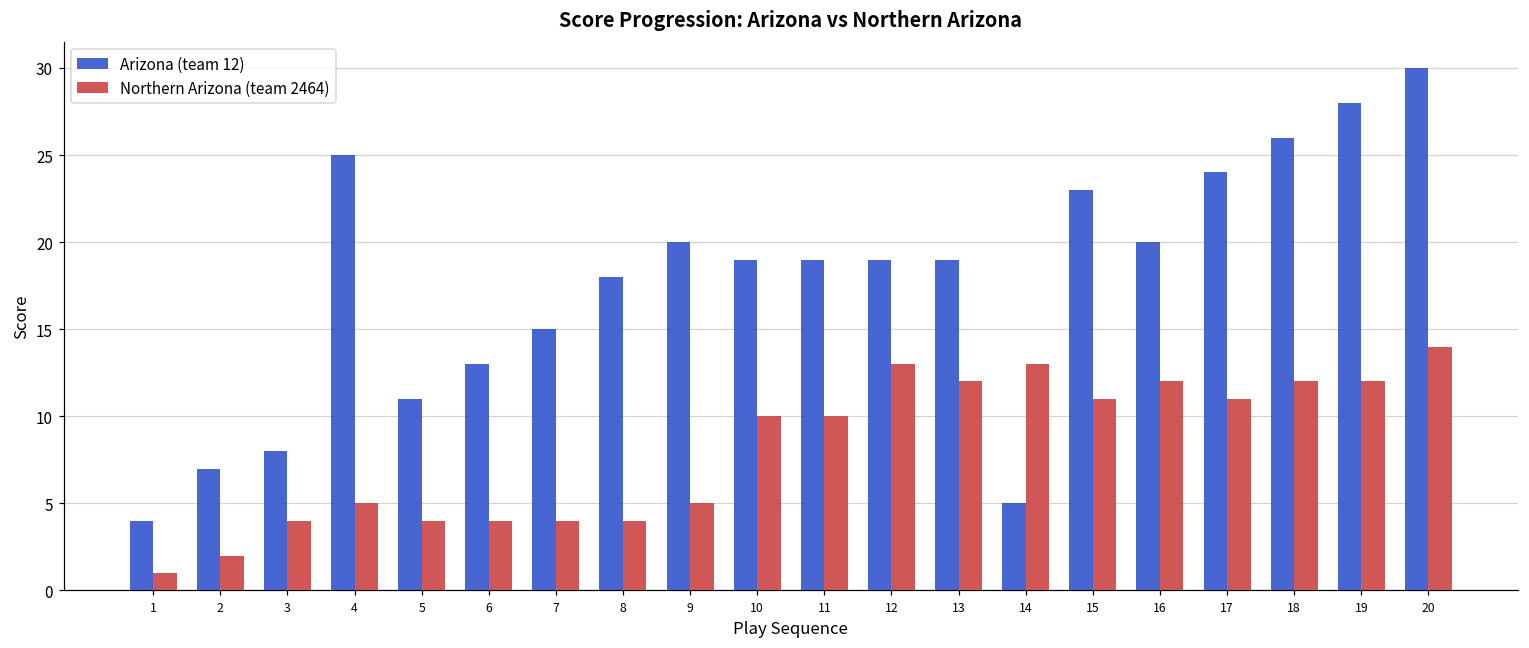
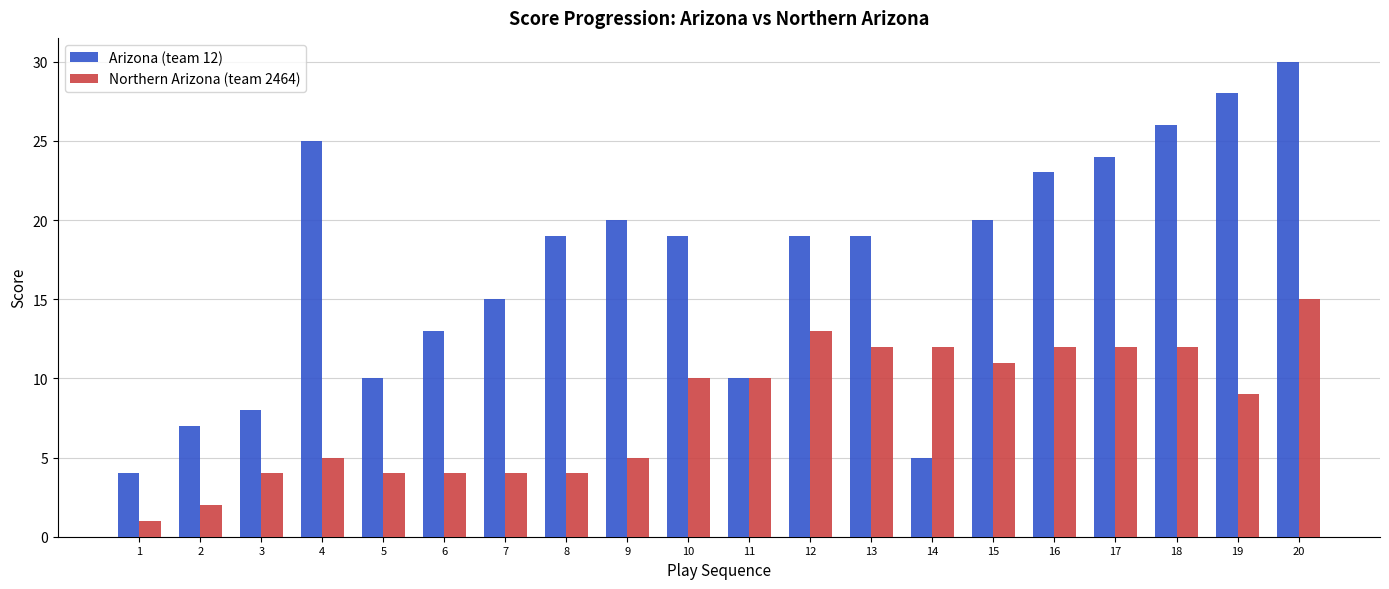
Arizona (team 12), 5: 11 -> 10
Arizona (team 12), 8: 18 -> 19
Arizona (team 12), 11: 19 -> 10
Northern Arizona (team 2464), 14: 13 -> 12
Arizona (team 12), 15: 23 -> 20
Arizona (team 12), 16: 20 -> 23
Northern Arizona (team 2464), 17: 11 -> 12
Northern Arizona (team 2464), 19: 12 -> 9
Northern Arizona (team 2464), 20: 14 -> 15
